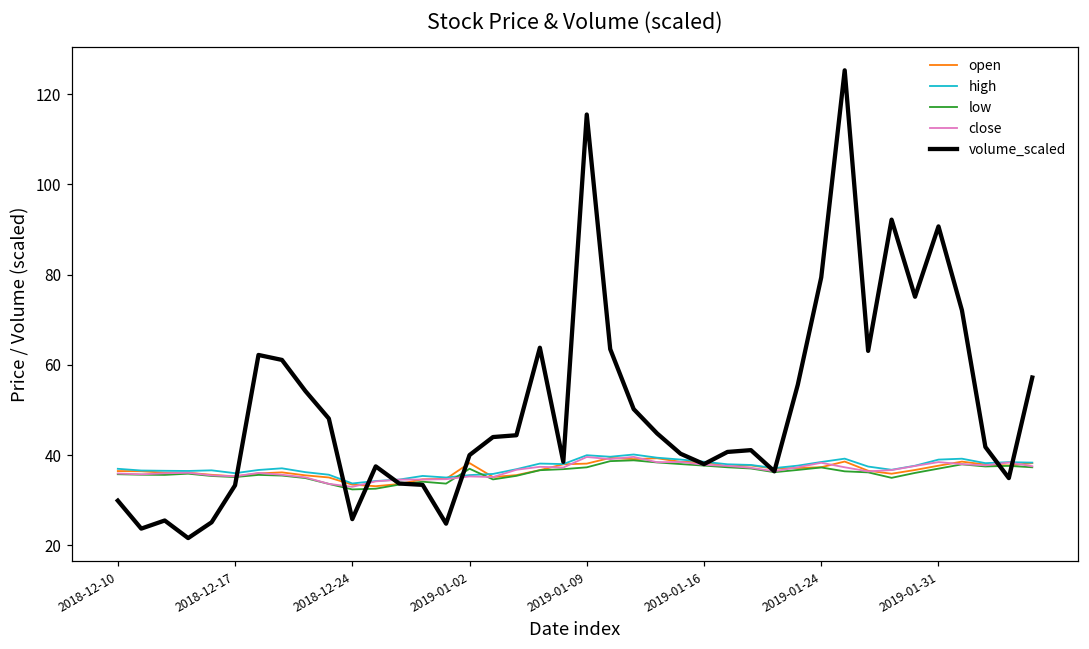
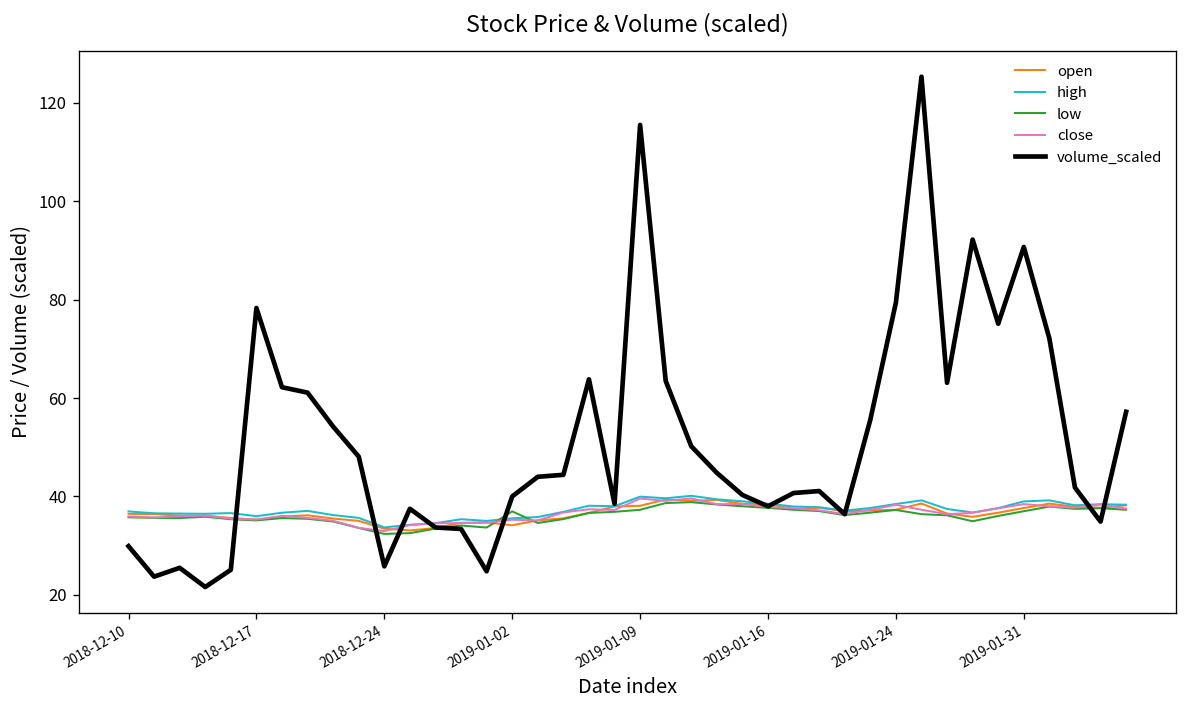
volume_scaled, 2018-12-17: 33 -> 78
open, 2019-01-02: 38 -> 34
